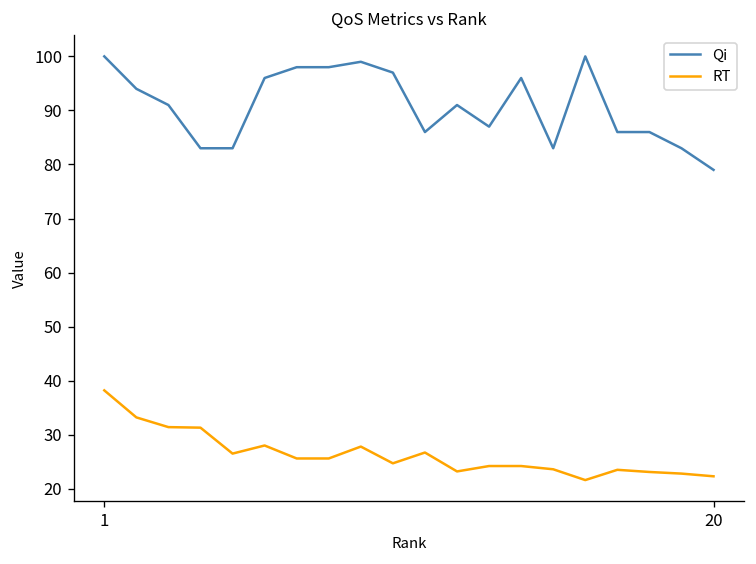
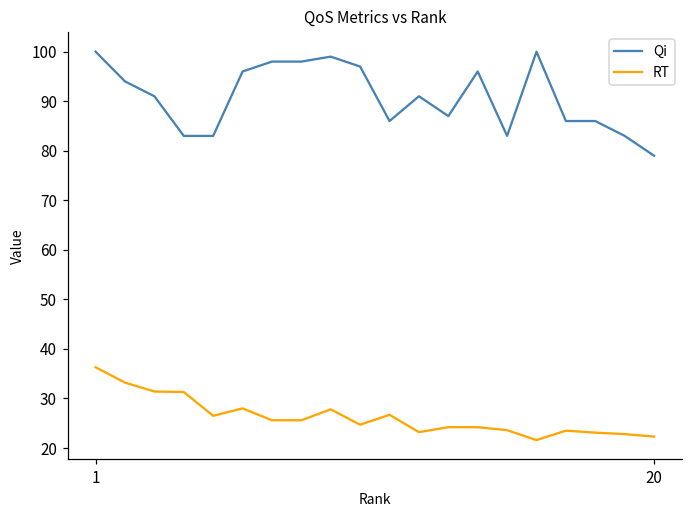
RT, 1: 38 -> 36
